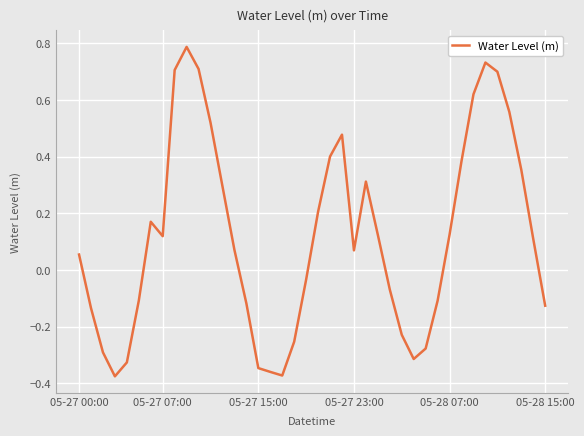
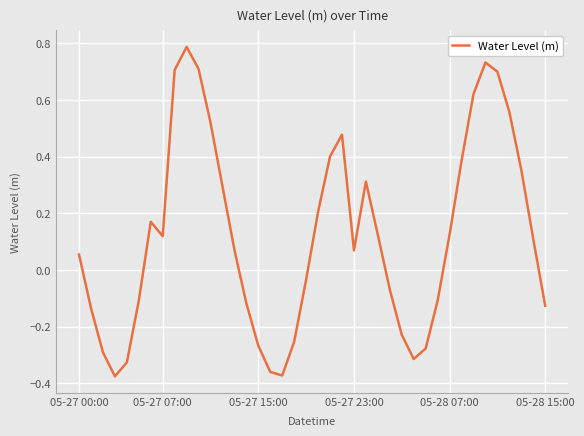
05-27 15:00: -0.35 -> -0.27
